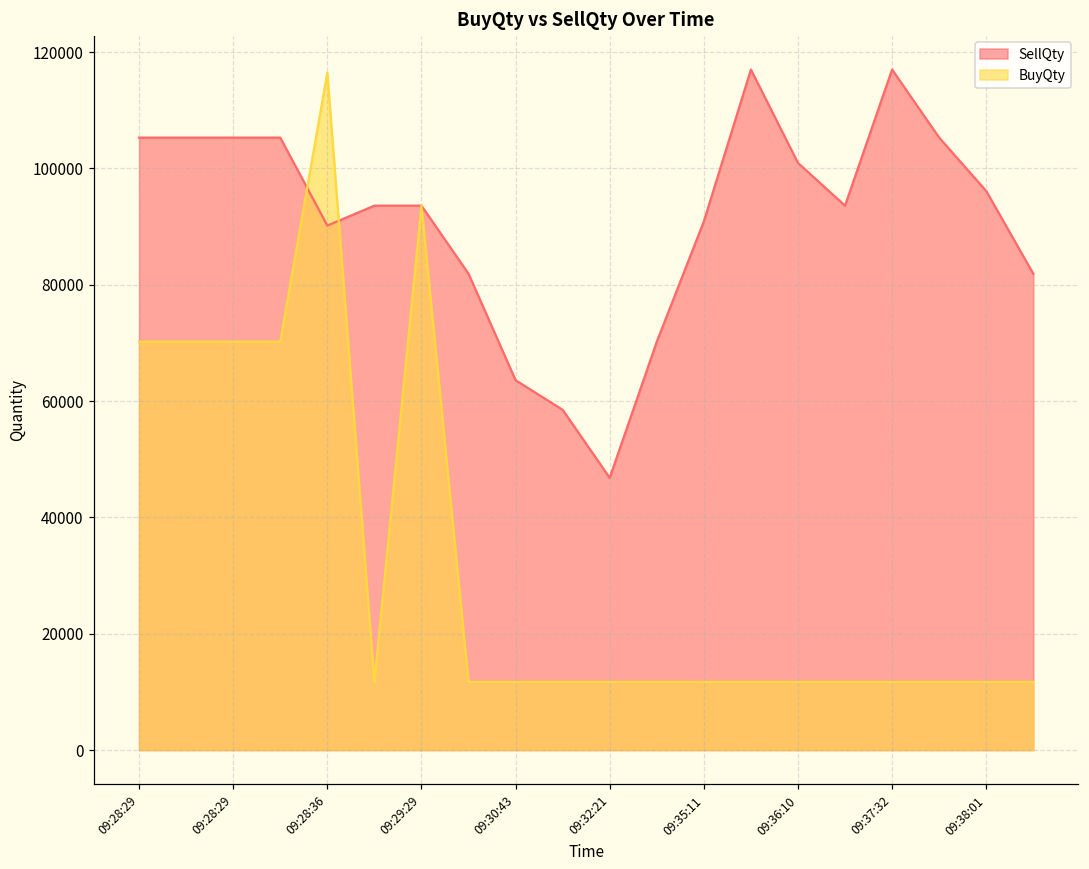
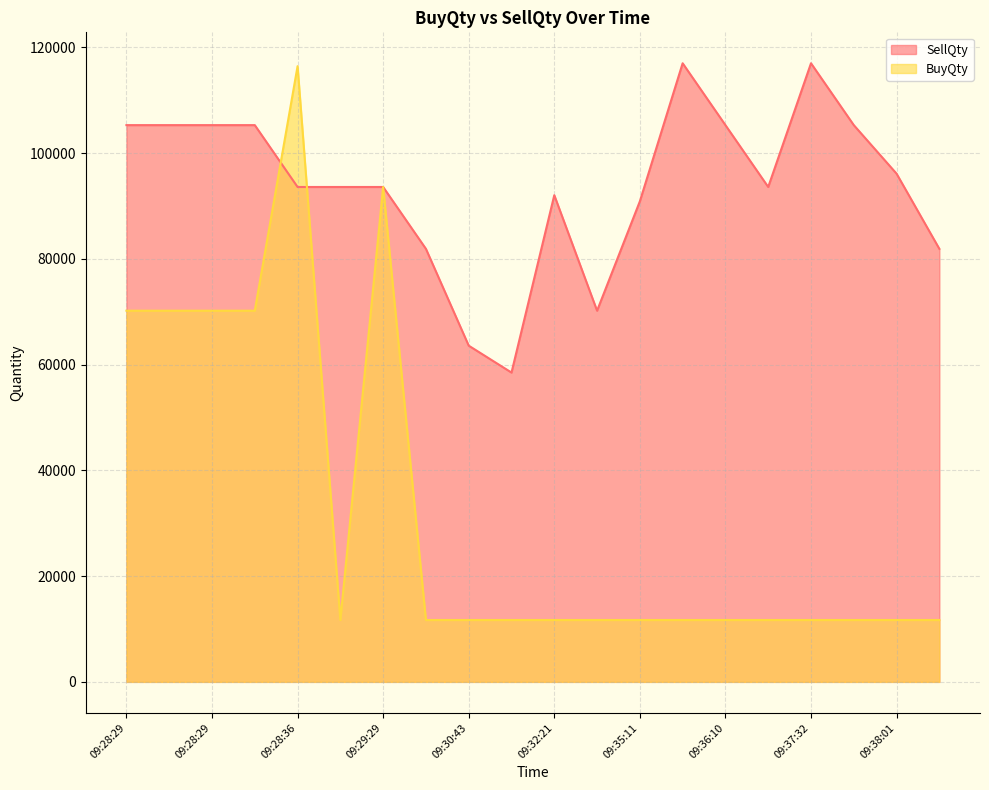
SellQty, 09:28:36: 90000 -> 94000
SellQty, 09:32:21: 47000 -> 92000
SellQty, 09:36:10: 101000 -> 105000
